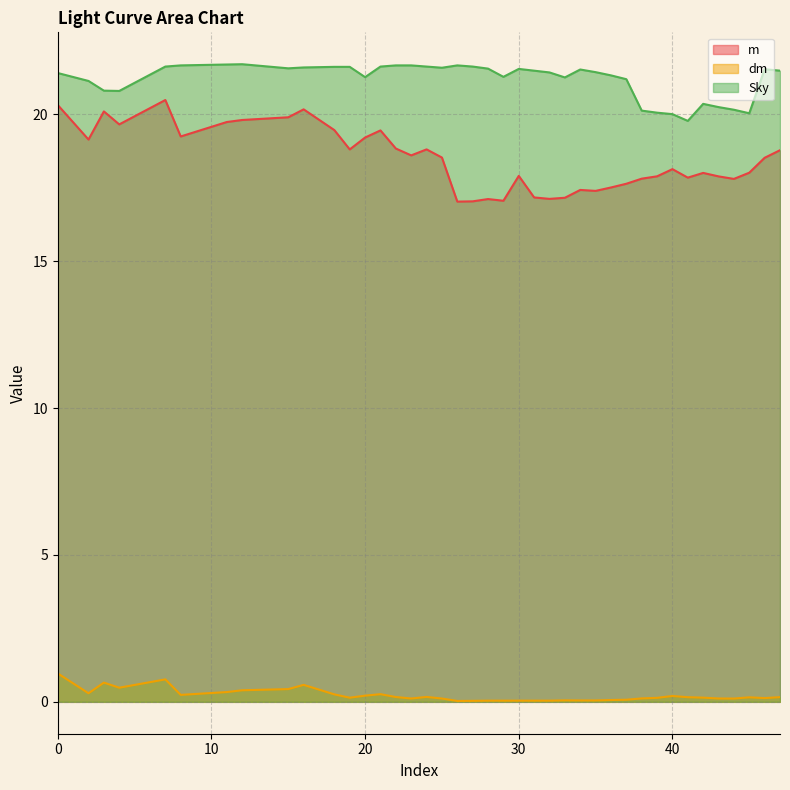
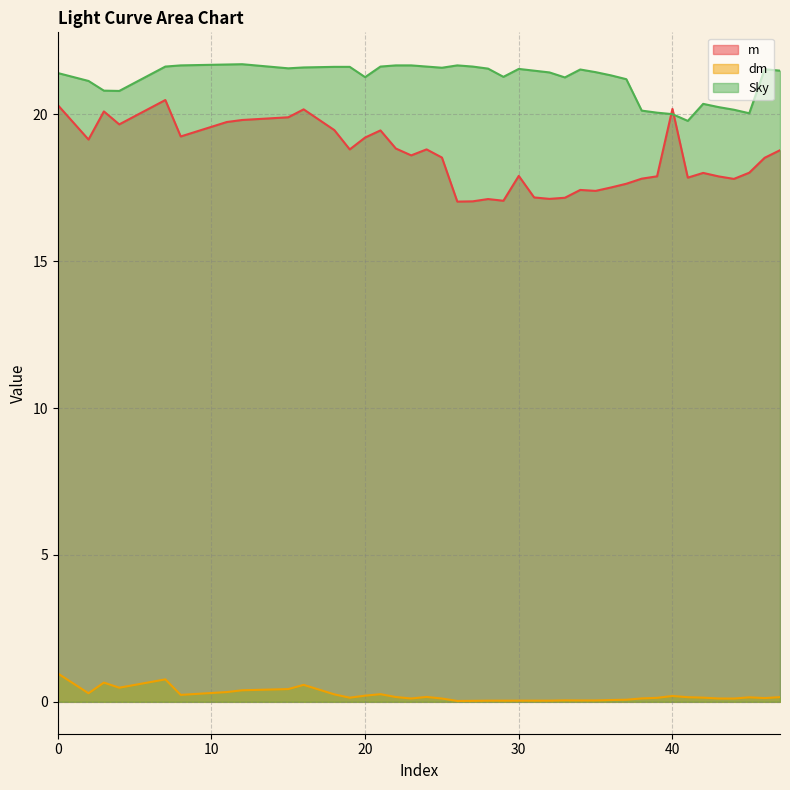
m, 40: 18.1 -> 20.2
